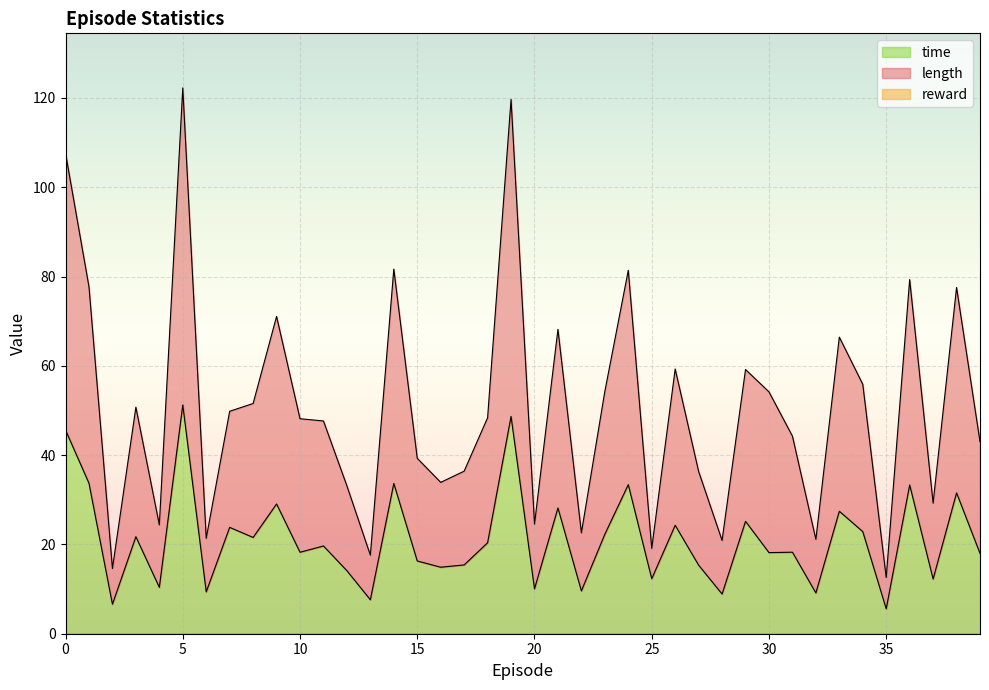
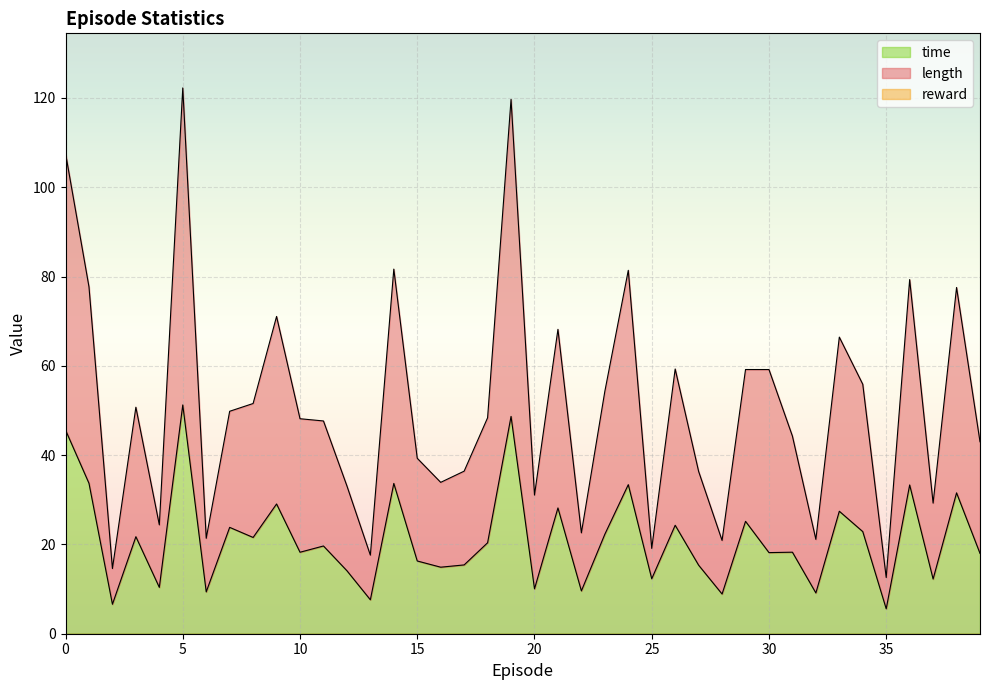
length, 20: 15 -> 21
length, 30: 36 -> 41
